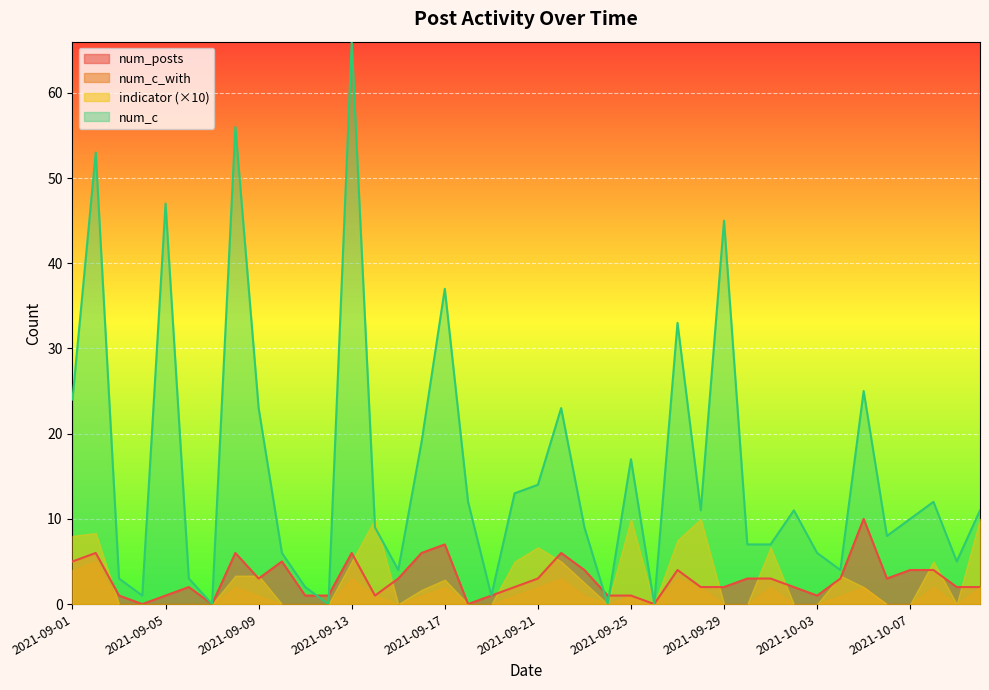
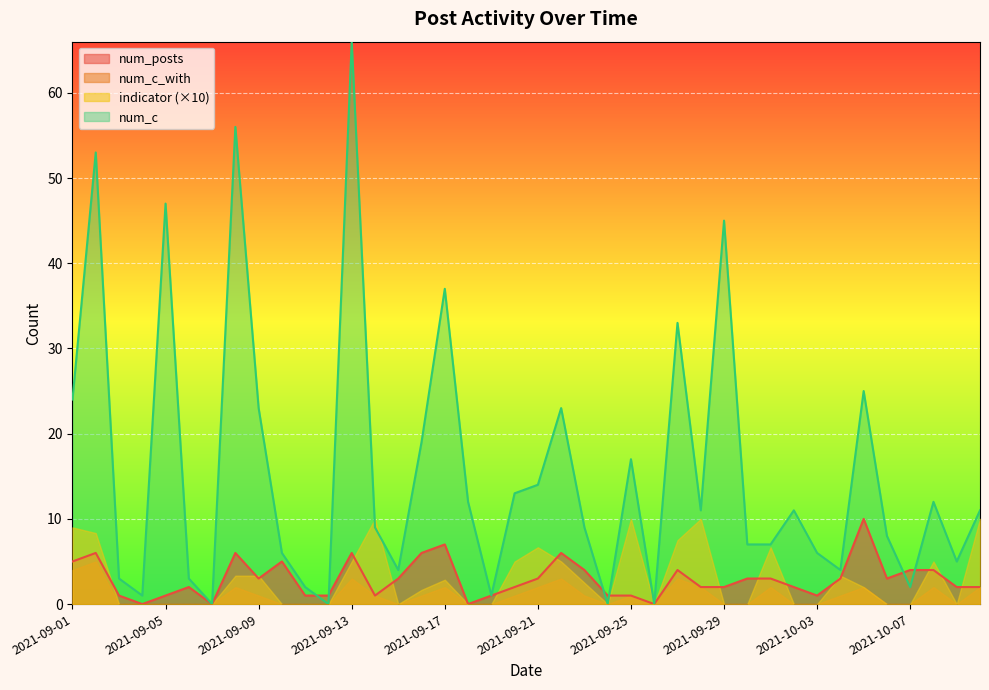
indicator (×10), 2021-09-01: 8 -> 9
num_c, 2021-10-07: 10 -> 2
